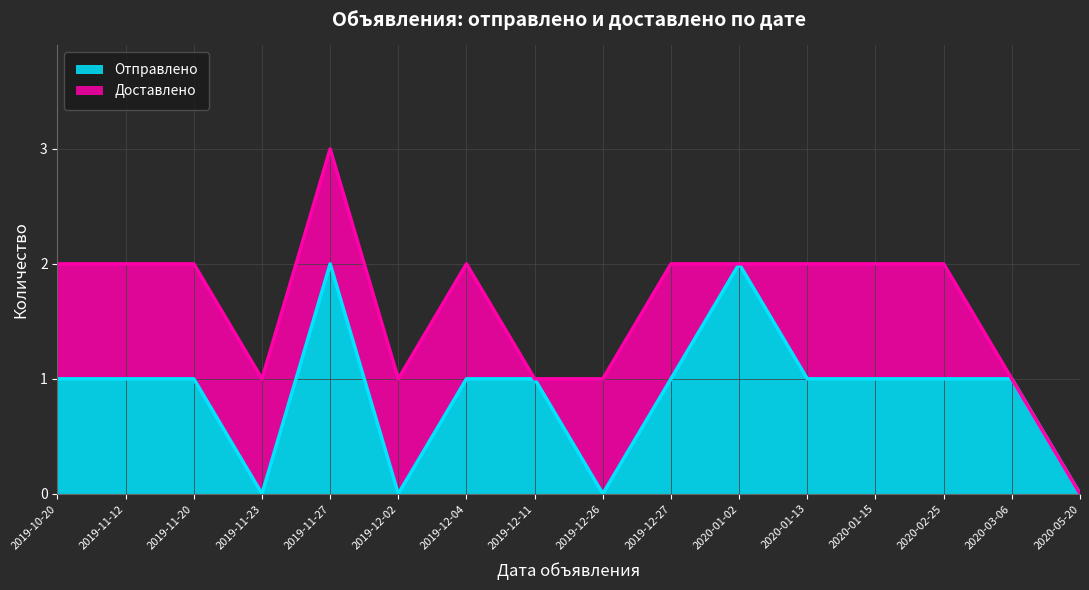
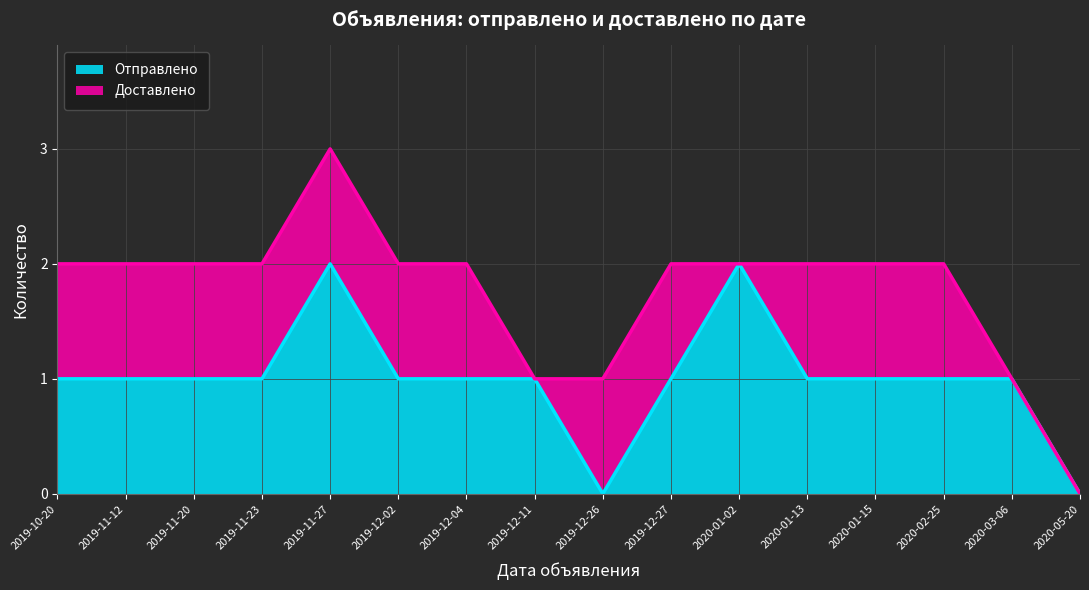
Отправлено, 2019-11-23: 0 -> 1
Отправлено, 2019-12-02: 0 -> 1
